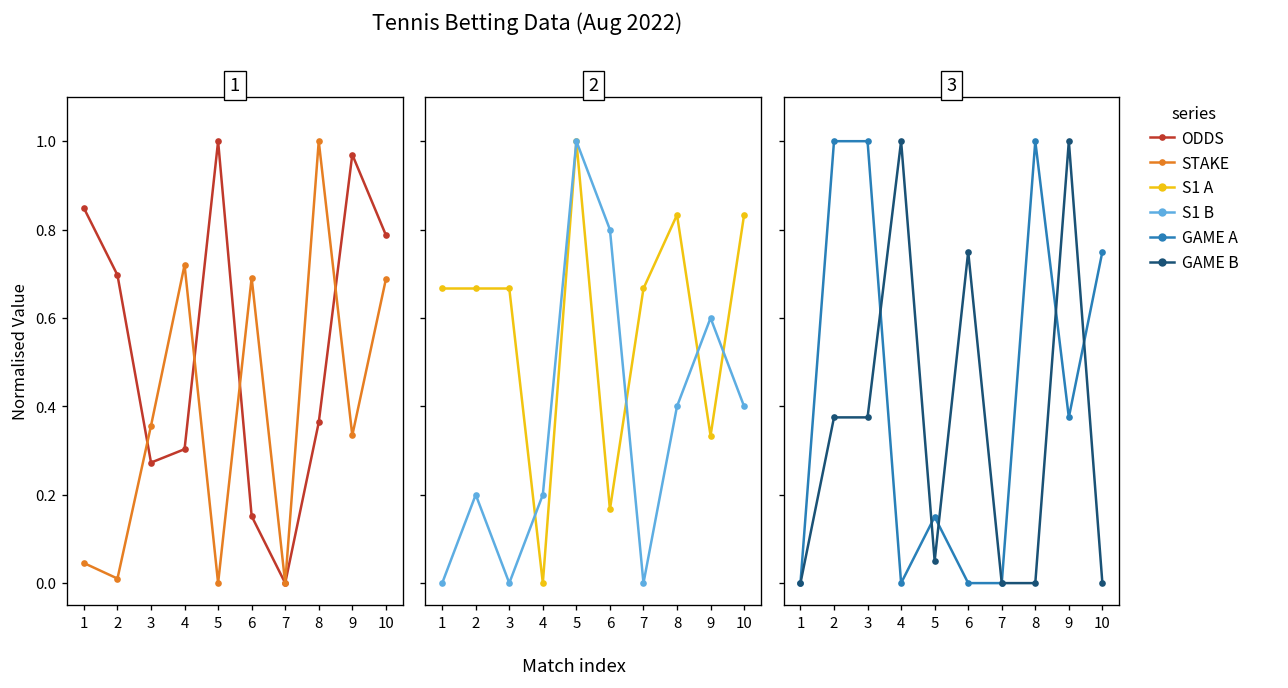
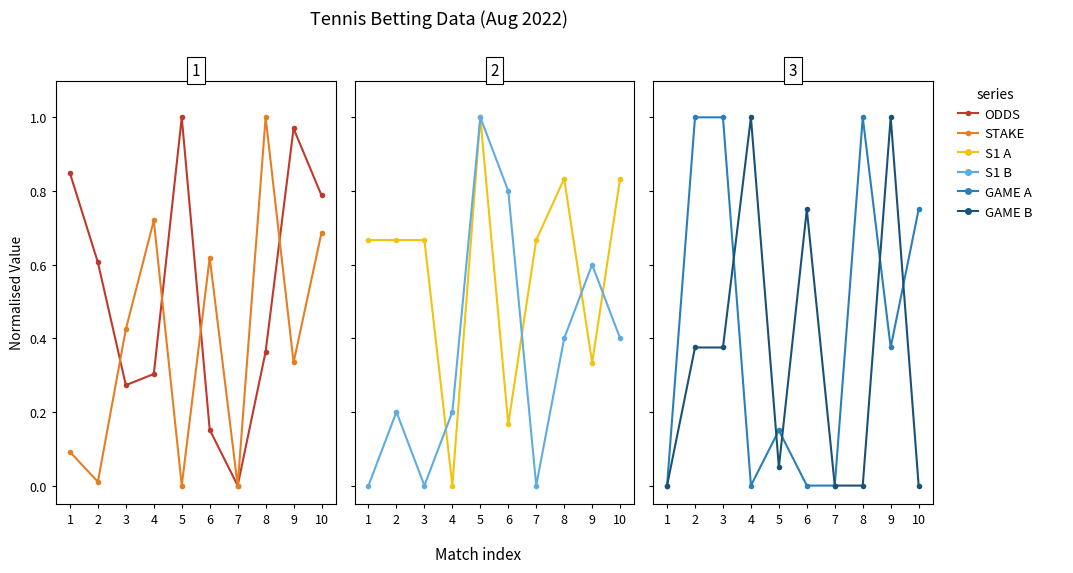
1, STAKE, 1: 0.05 -> 0.09
1, ODDS, 2: 0.70 -> 0.61
1, STAKE, 3: 0.36 -> 0.42
1, STAKE, 6: 0.69 -> 0.62
